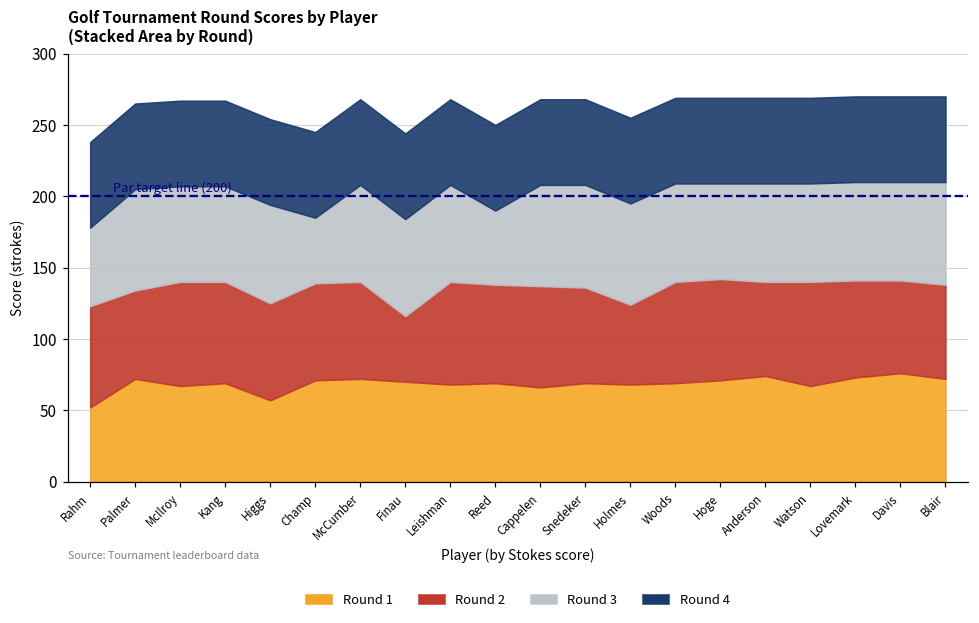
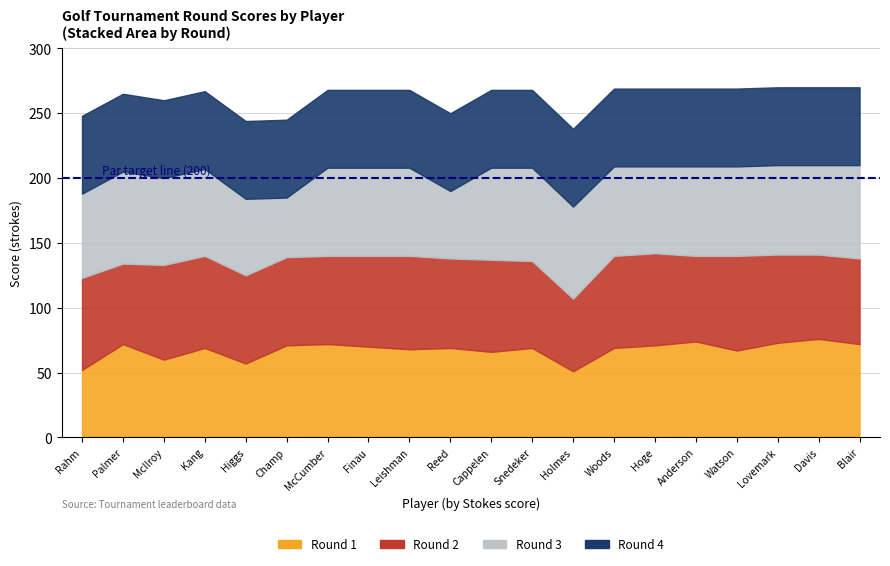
Round 3, Rahm: 55 -> 65
Round 1, McIlroy: 67 -> 60
Round 3, Higgs: 69 -> 59
Round 2, Finau: 46 -> 70
Round 1, Holmes: 68 -> 51
